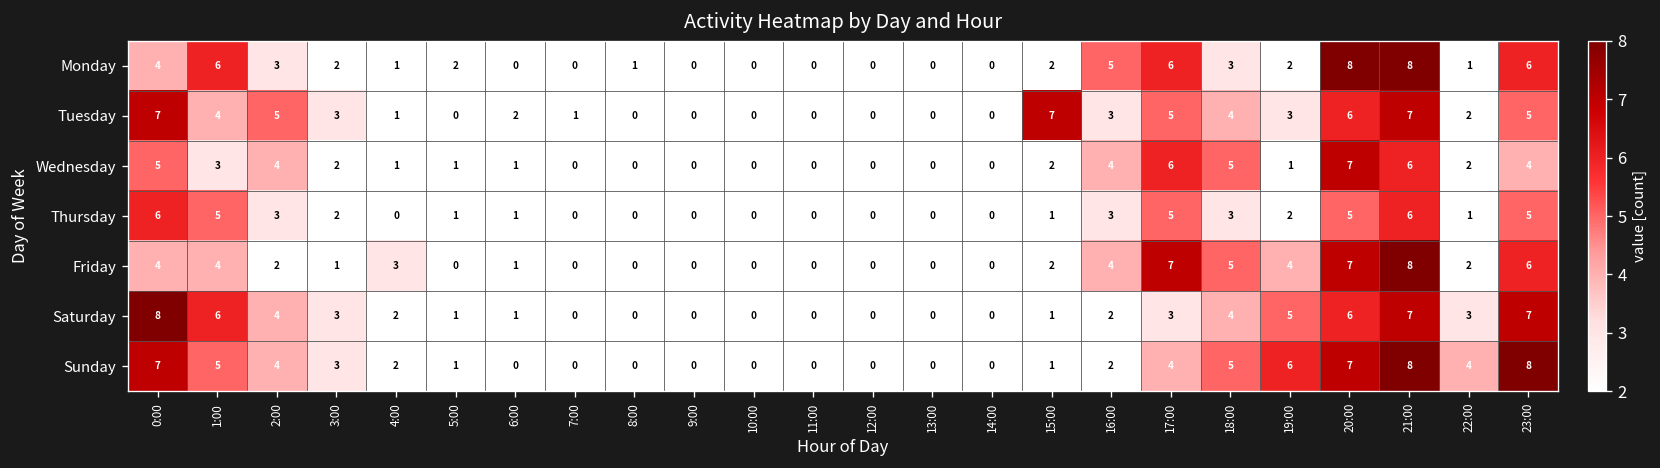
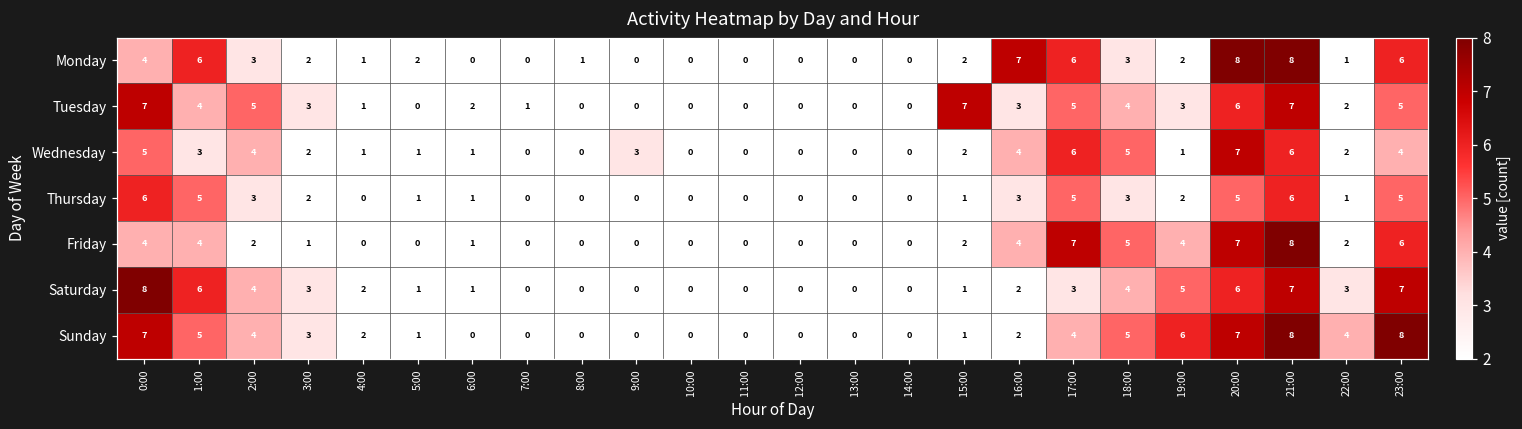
Monday, 16:00: 5 -> 7
Wednesday, 9:00: 0 -> 3
Friday, 4:00: 3 -> 0
